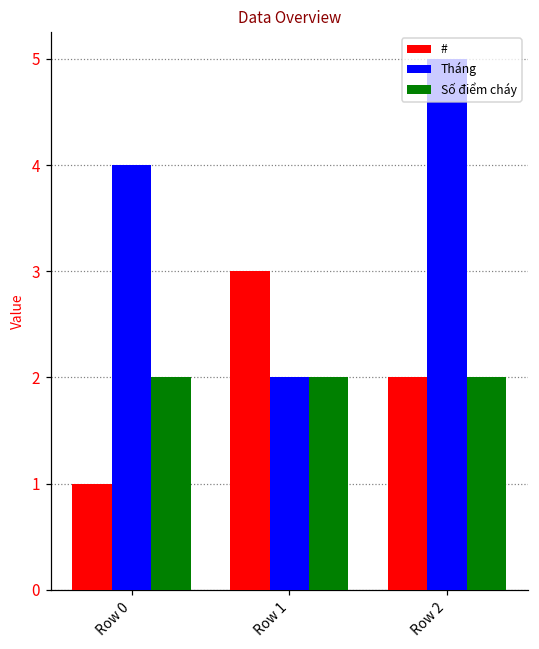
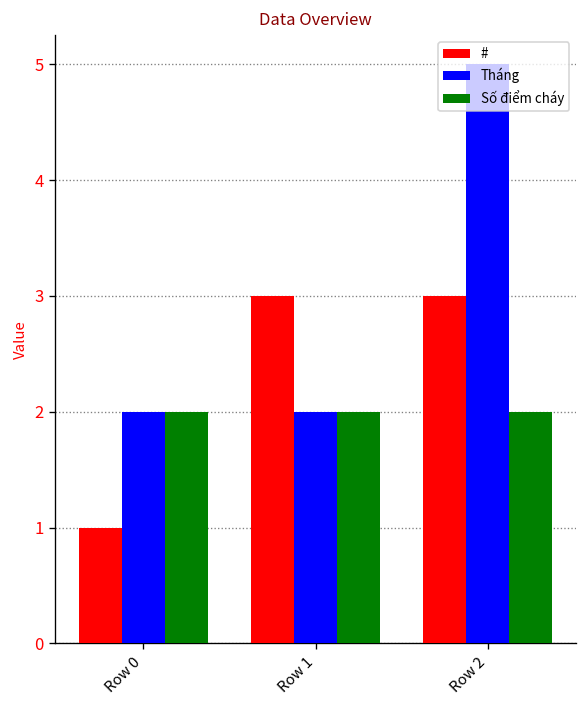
Tháng, Row 0: 4 -> 2
#, Row 2: 2 -> 3
